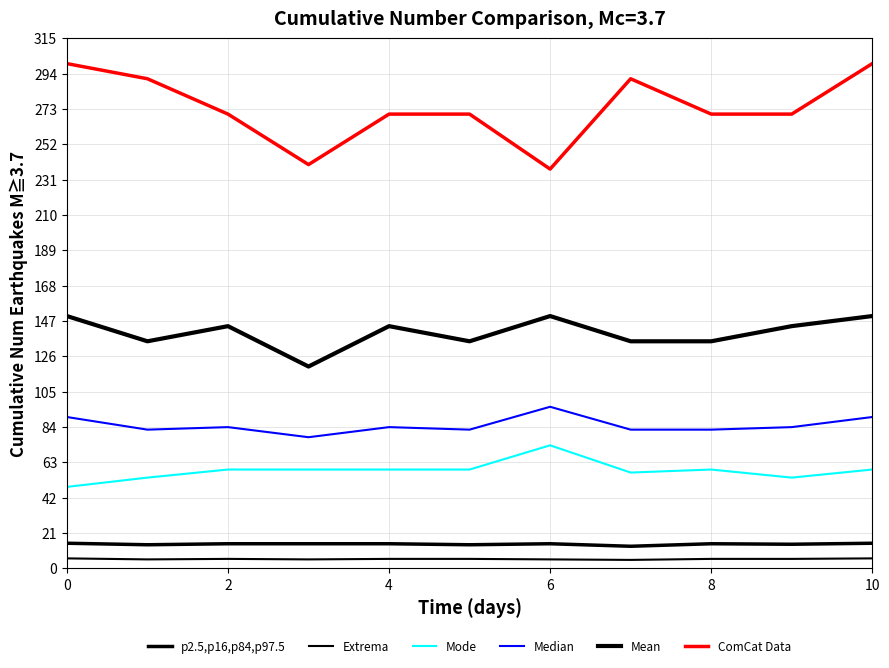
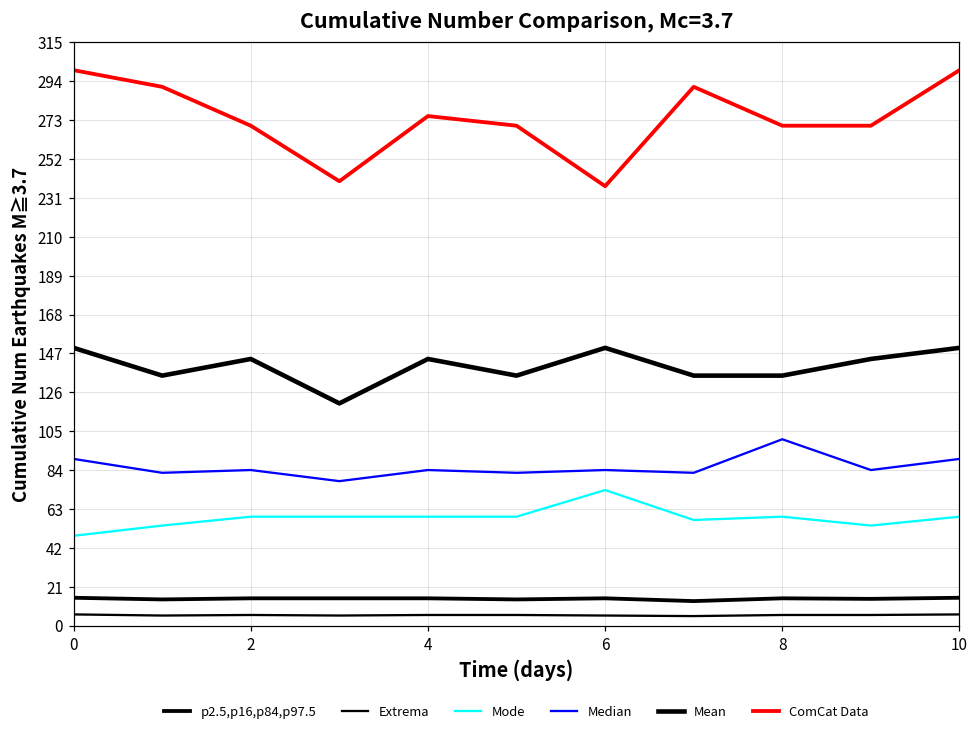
ComCat Data, 4: 270 -> 275
Median, 6: 96 -> 84
Median, 8: 83 -> 101
